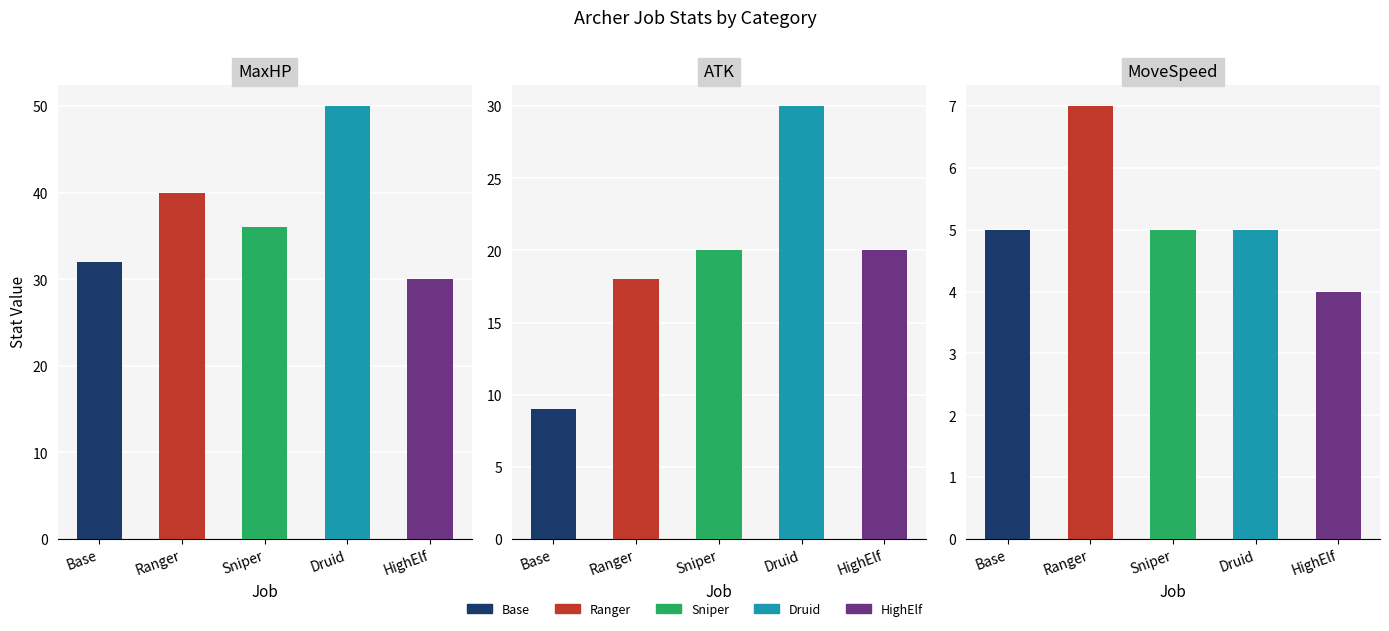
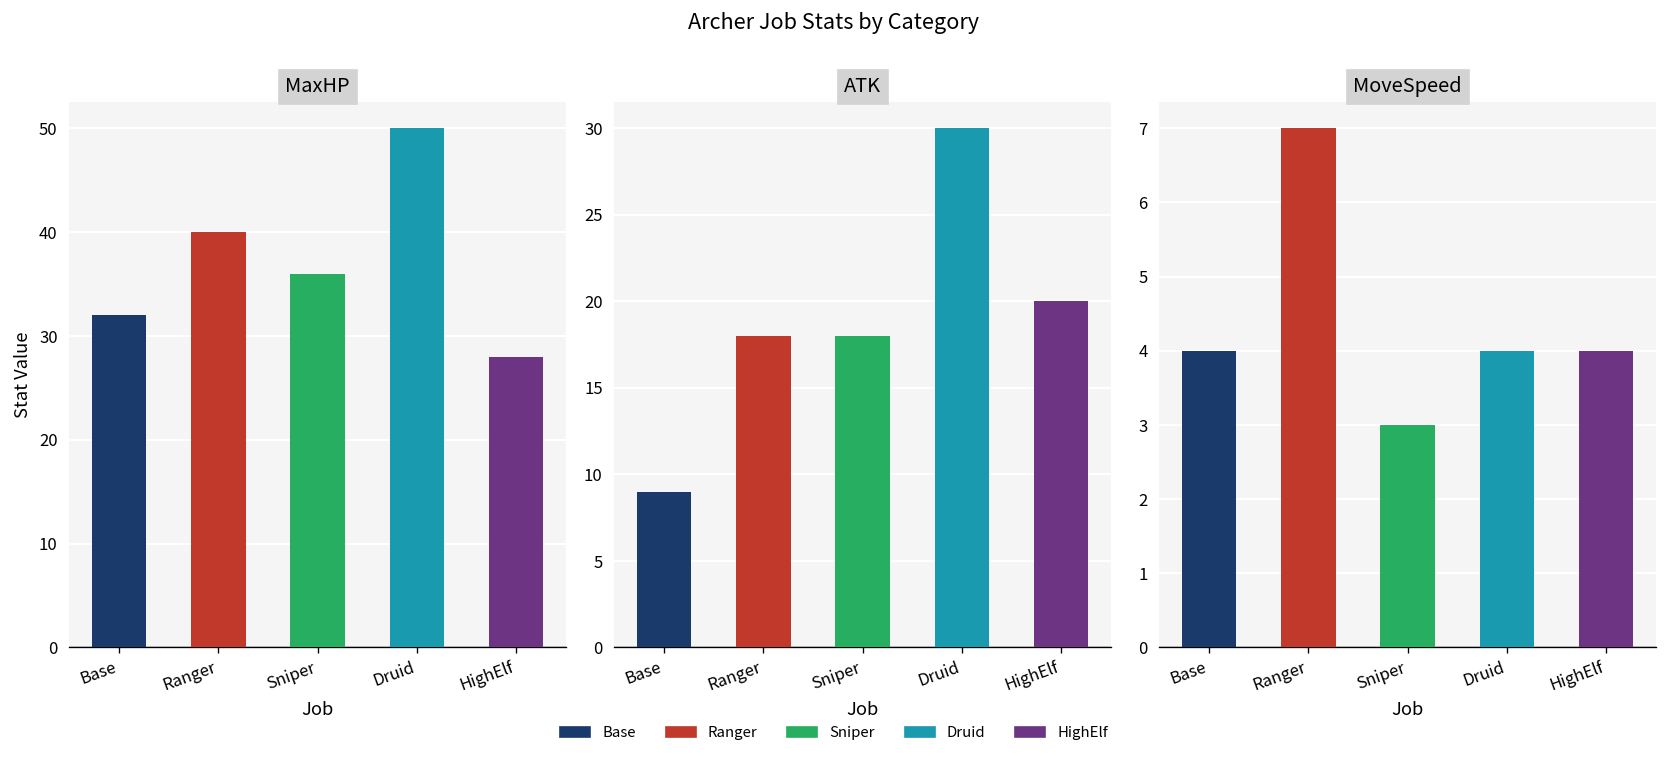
MaxHP, HighElf: 30 -> 28
ATK, Sniper: 20 -> 18
MoveSpeed, Base: 5 -> 4
MoveSpeed, Sniper: 5 -> 3
MoveSpeed, Druid: 5 -> 4
